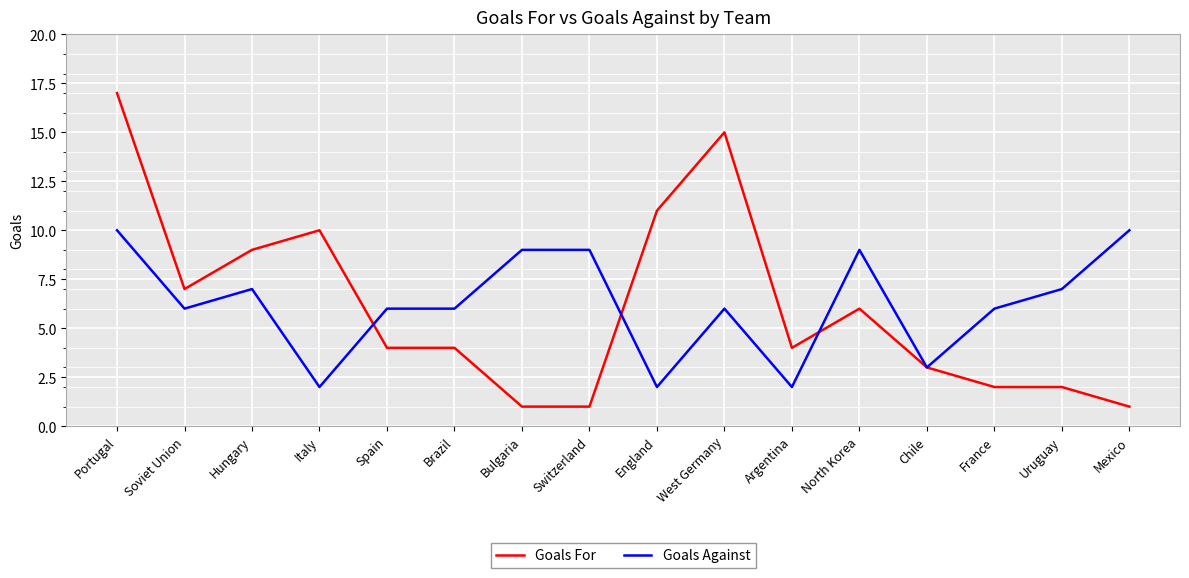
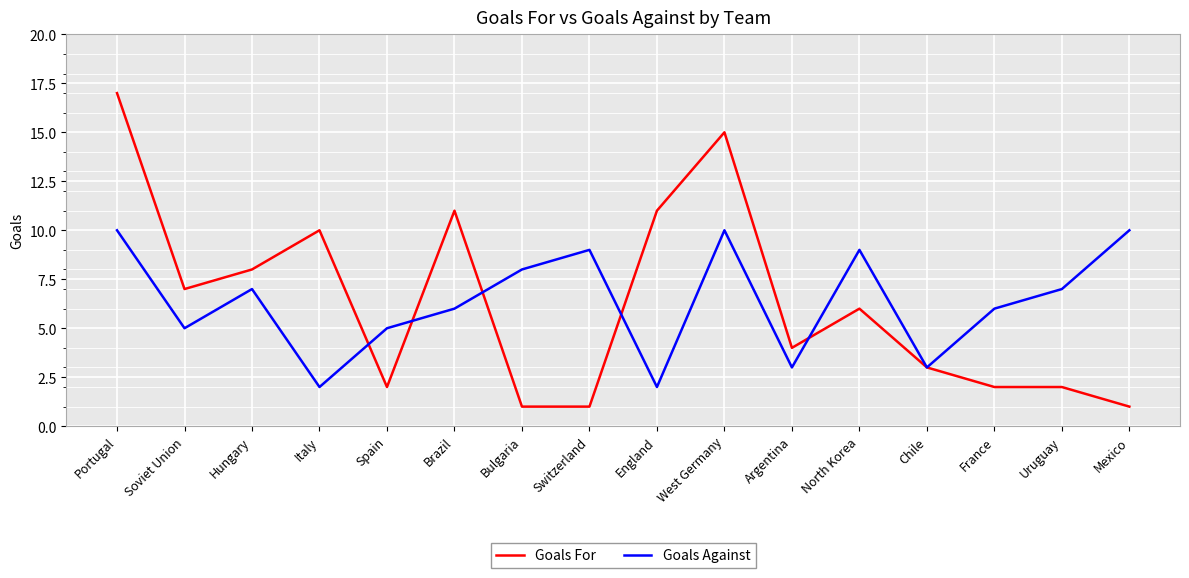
Goals Against, Soviet Union: 6 -> 5
Goals For, Hungary: 9 -> 8
Goals For, Spain: 4 -> 2
Goals Against, Spain: 6 -> 5
Goals For, Brazil: 4 -> 11
Goals Against, Bulgaria: 9 -> 8
Goals Against, West Germany: 6 -> 10
Goals Against, Argentina: 2 -> 3
